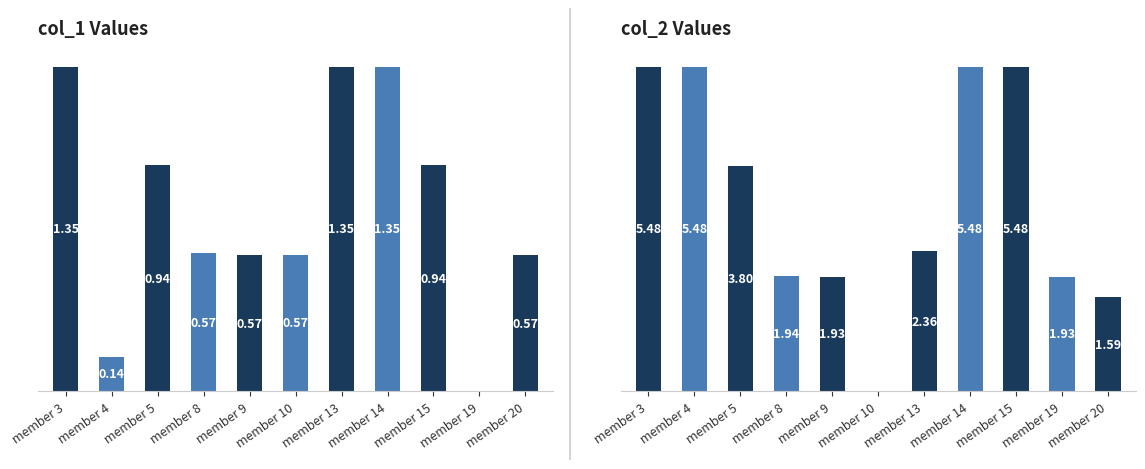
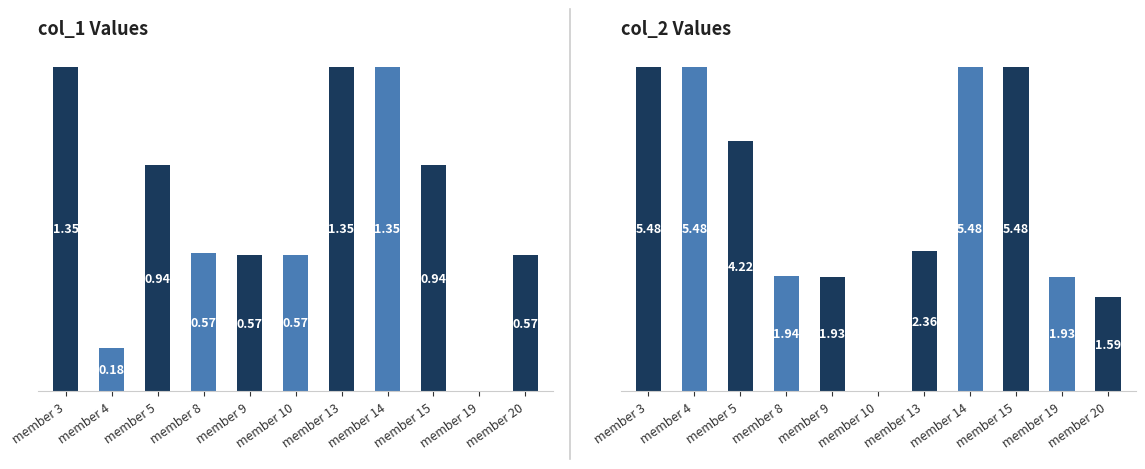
col_1 Values, member 4: 0.14 -> 0.18
col_2 Values, member 5: 3.80 -> 4.22
